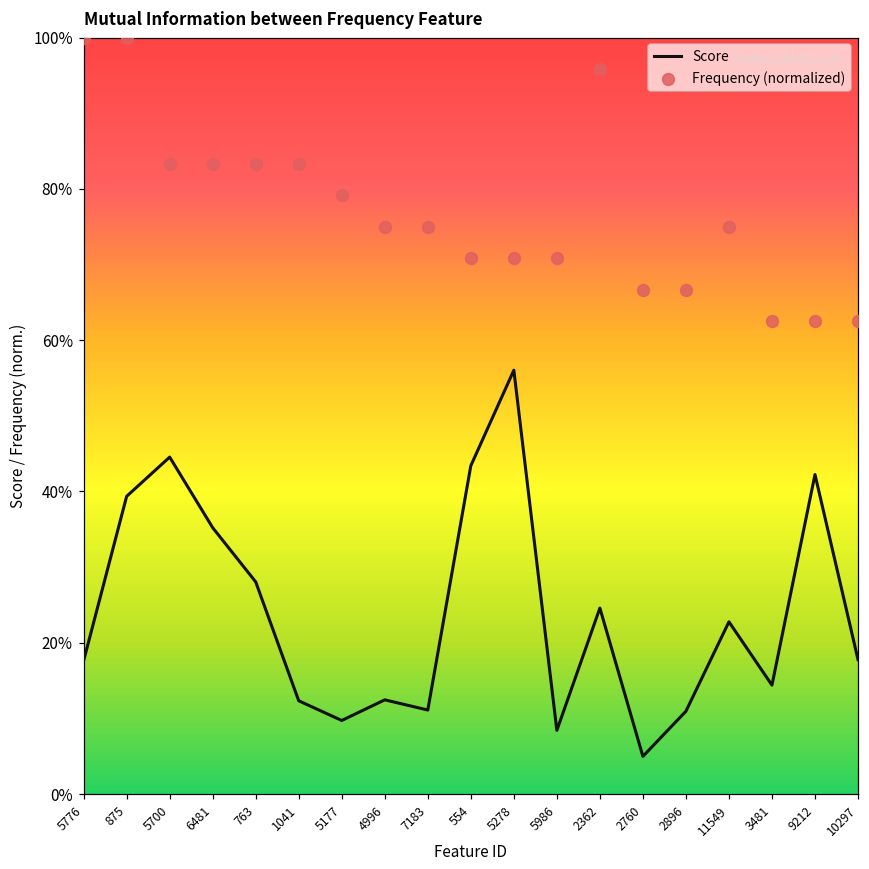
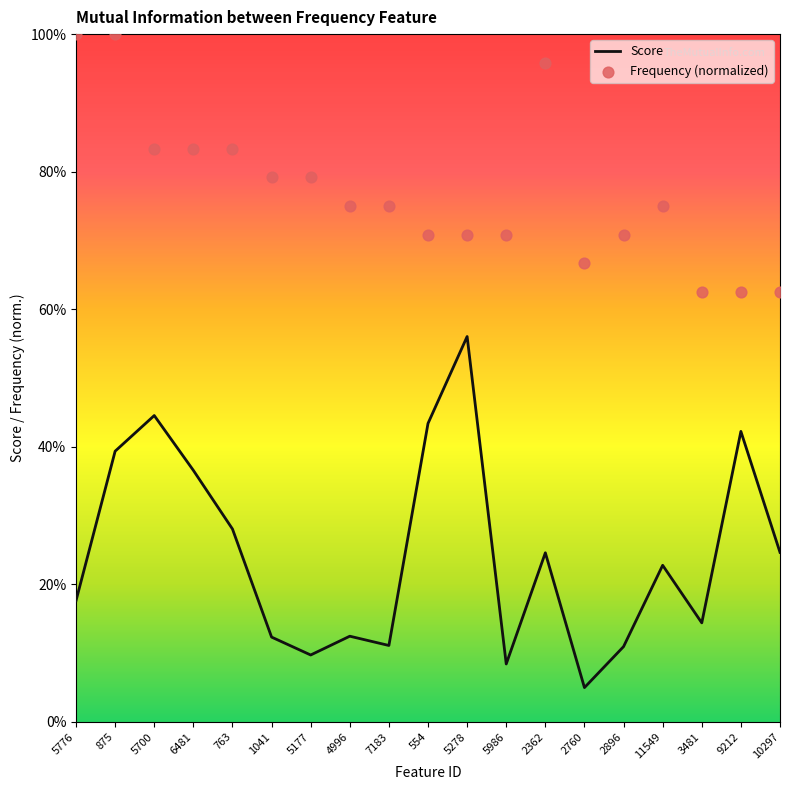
Score, 6481: 35% -> 37%
Frequency (normalized), 1041: 83% -> 79%
Frequency (normalized), 2896: 67% -> 71%
Score, 10297: 18% -> 25%
